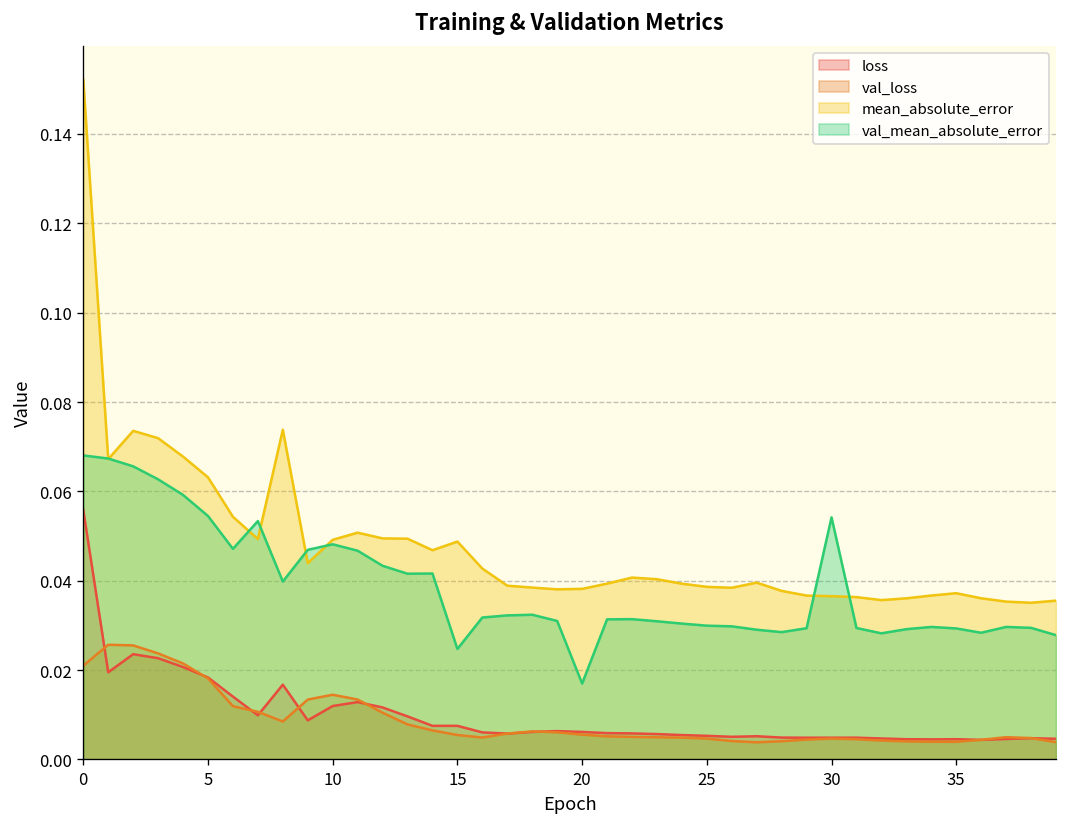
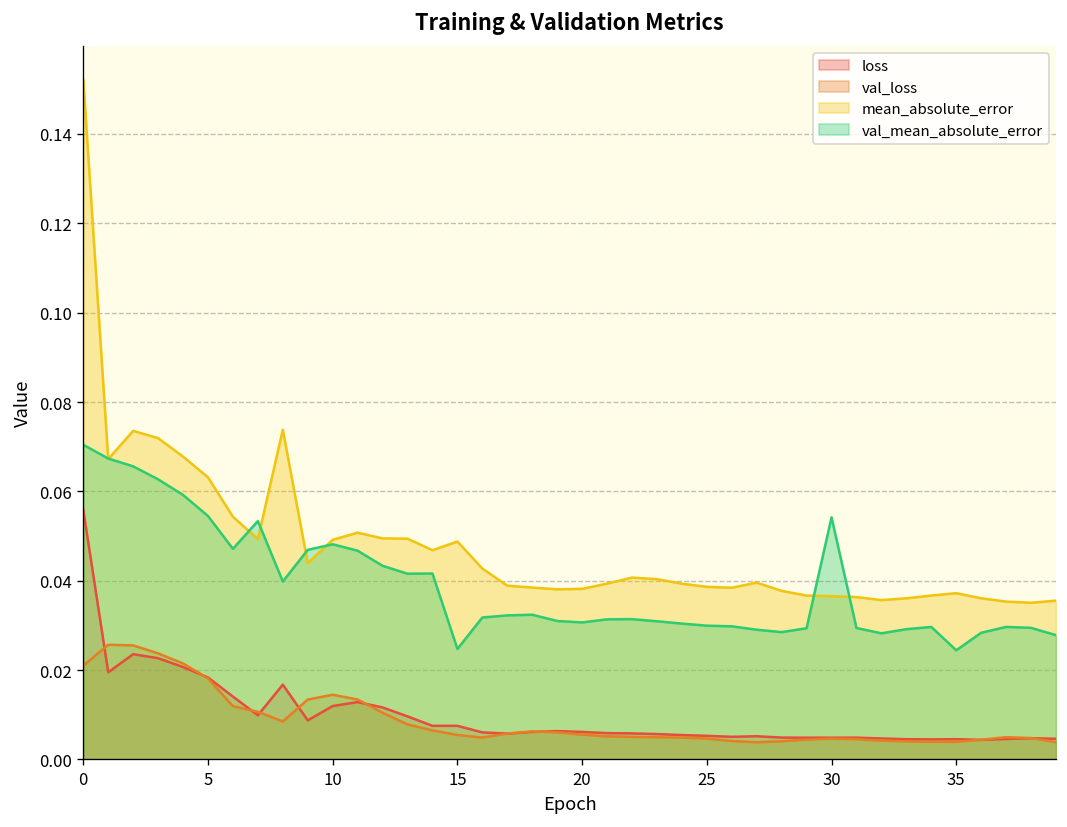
val_mean_absolute_error, 0: 0.068 -> 0.070
val_mean_absolute_error, 20: 0.017 -> 0.031
val_mean_absolute_error, 35: 0.029 -> 0.024
